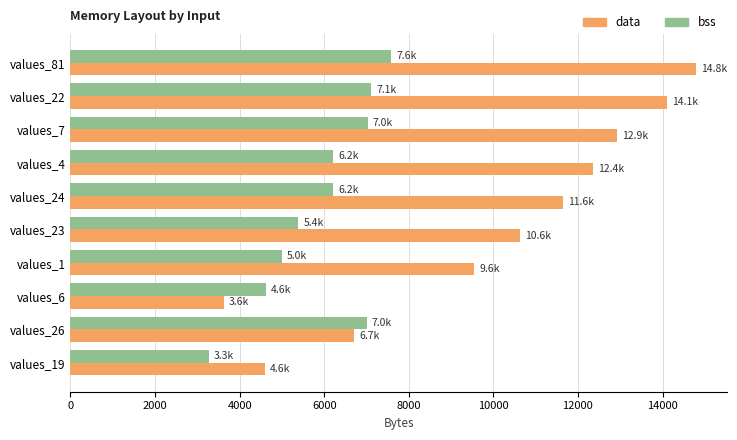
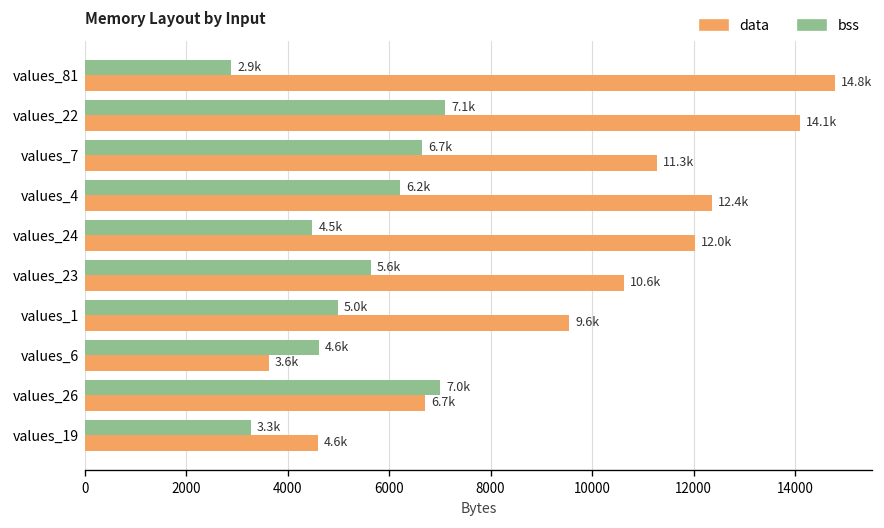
bss, values_81: 7.6k -> 2.9k
bss, values_7: 7.0k -> 6.7k
data, values_7: 12.9k -> 11.3k
bss, values_24: 6.2k -> 4.5k
data, values_24: 11.6k -> 12.0k
bss, values_23: 5.4k -> 5.6k
